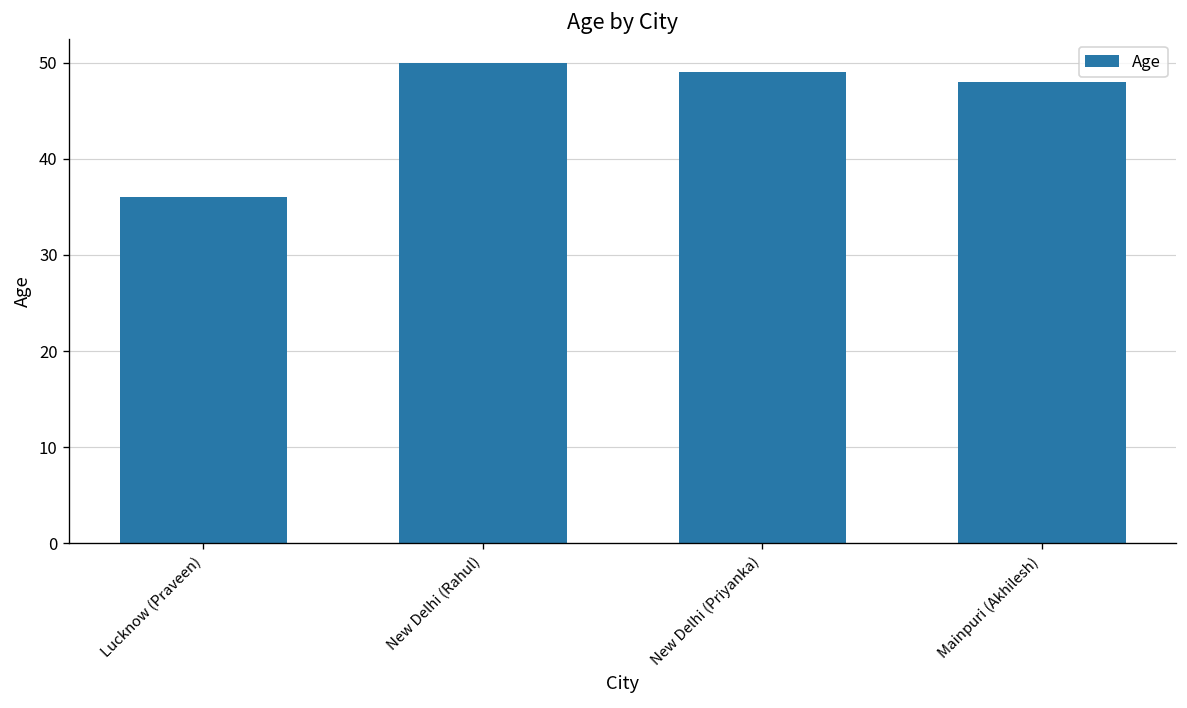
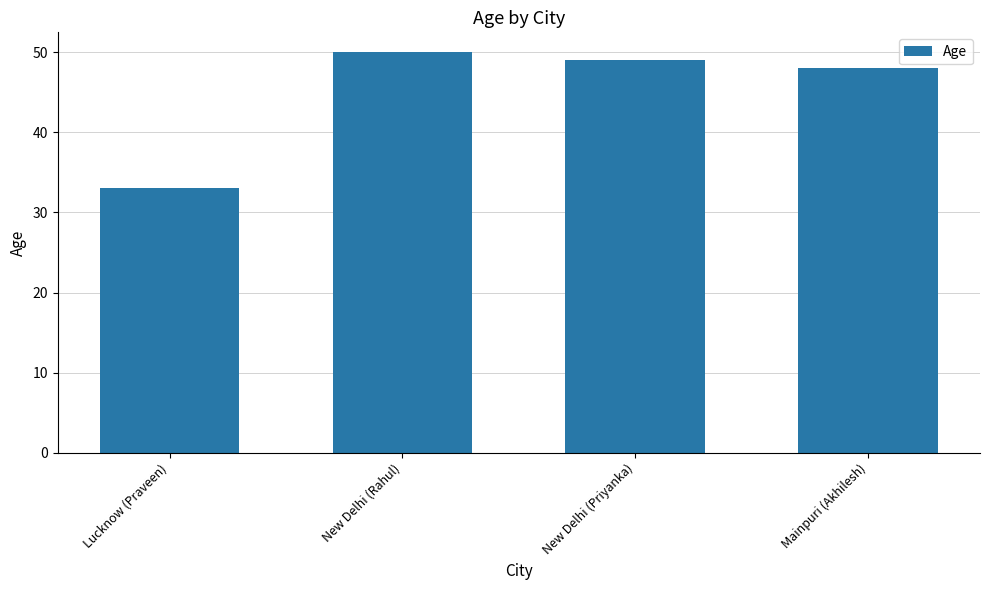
Lucknow (Praveen): 36 -> 33
